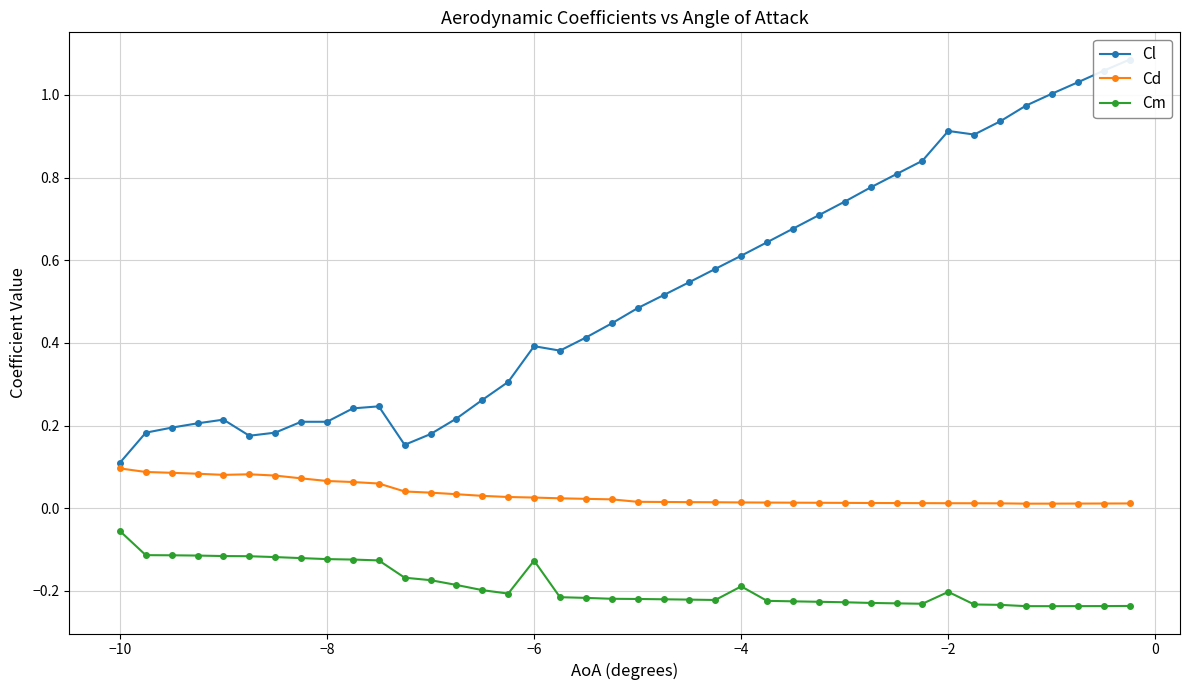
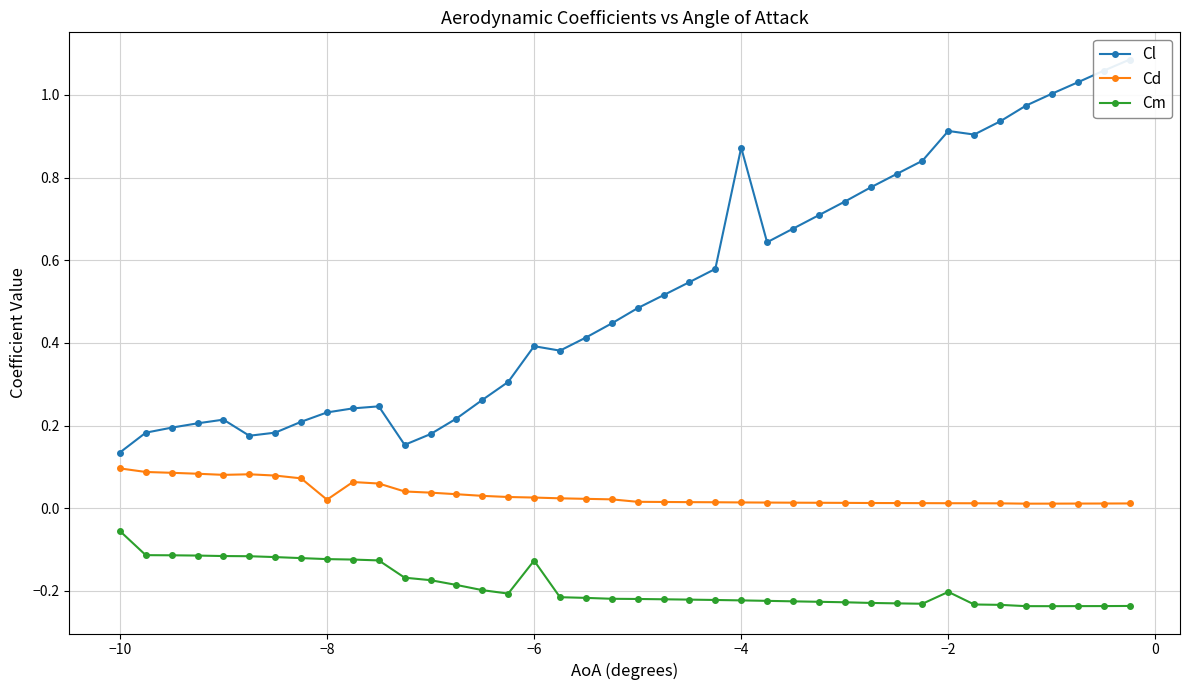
Cl, −10: 0.11 -> 0.13
Cl, −8: 0.21 -> 0.23
Cd, −8: 0.07 -> 0.02
Cl, −4: 0.61 -> 0.87
Cm, −4: -0.19 -> -0.22
